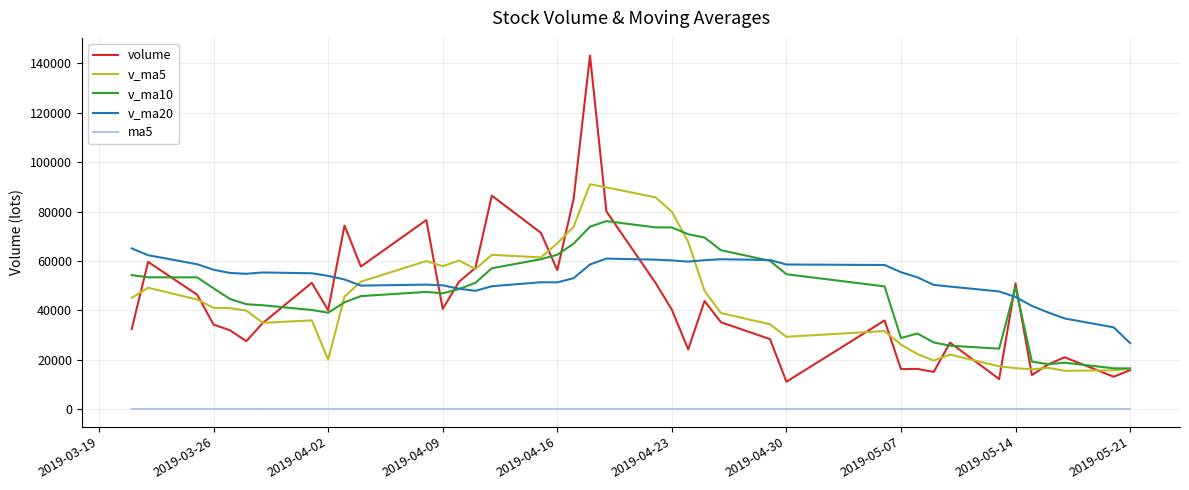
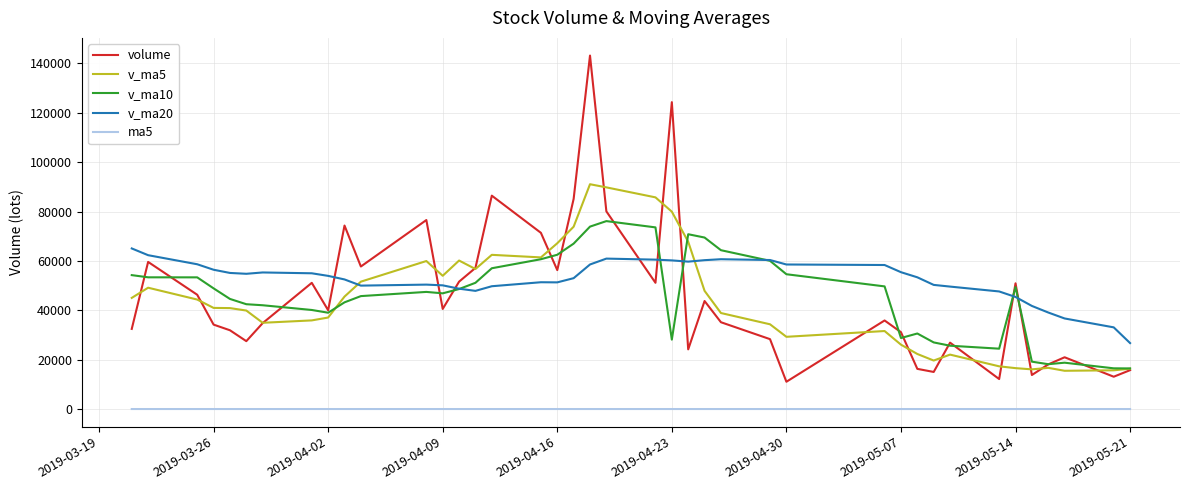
v_ma5, 2019-04-02: 20000 -> 37000
v_ma5, 2019-04-09: 58000 -> 54000
volume, 2019-04-23: 40000 -> 124000
v_ma10, 2019-04-23: 74000 -> 28000
volume, 2019-05-07: 16000 -> 31000
